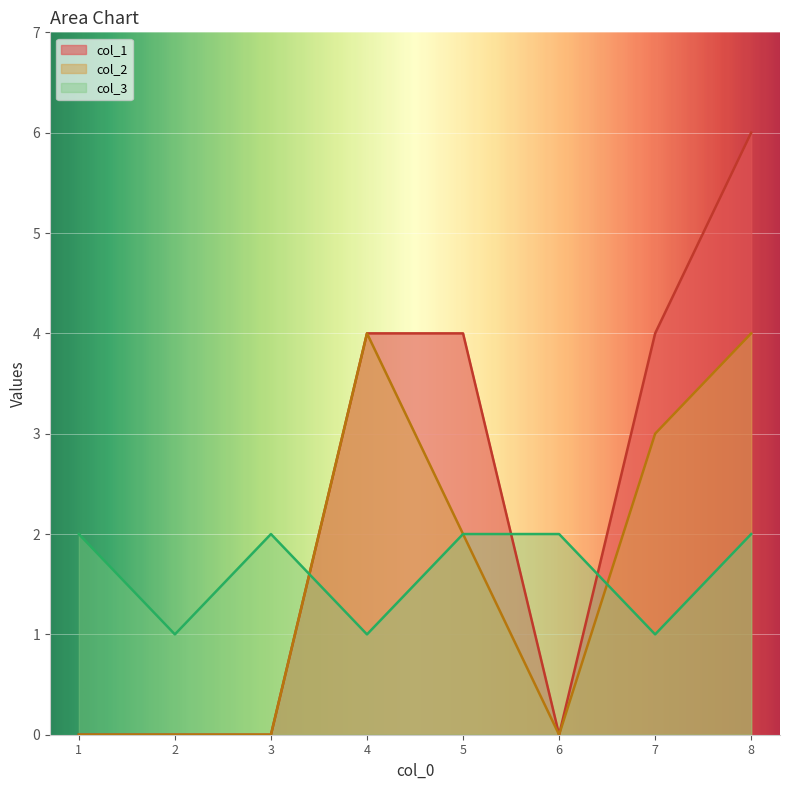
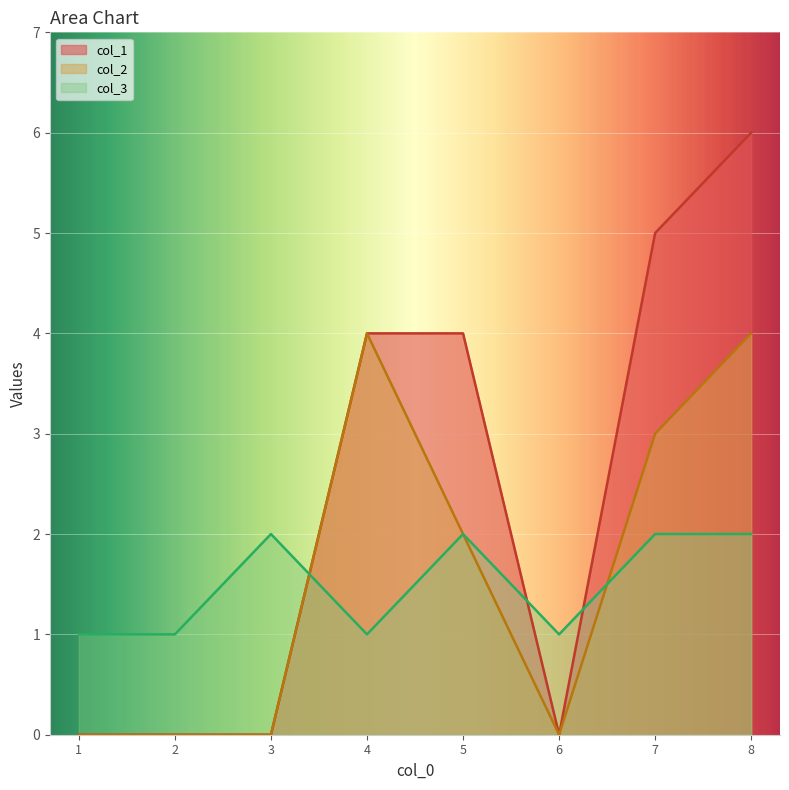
col_3, 1: 2 -> 1
col_3, 6: 2 -> 1
col_1, 7: 4 -> 5
col_3, 7: 1 -> 2
